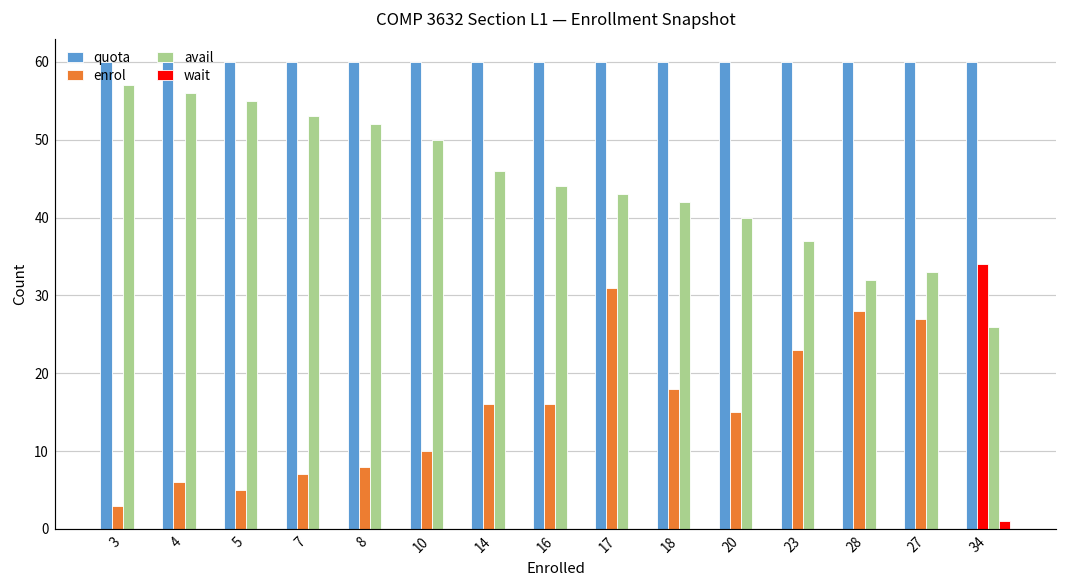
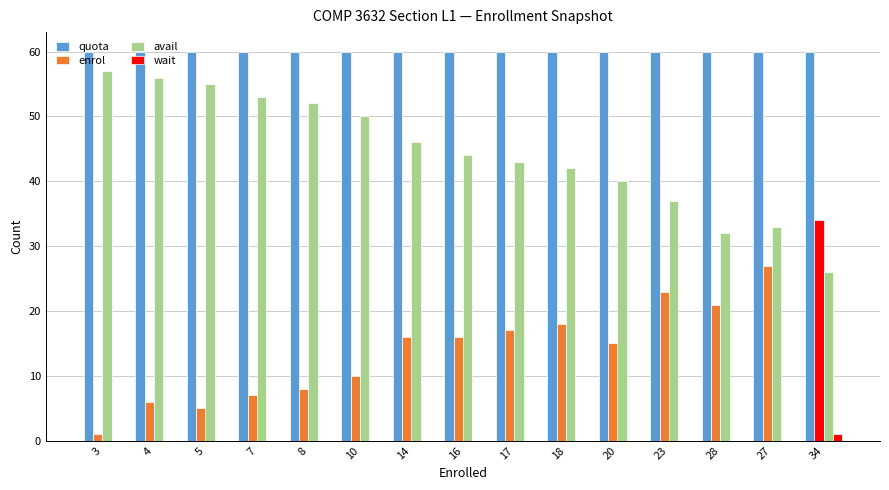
enrol, 3: 3 -> 1
enrol, 17: 31 -> 17
enrol, 28: 28 -> 21
